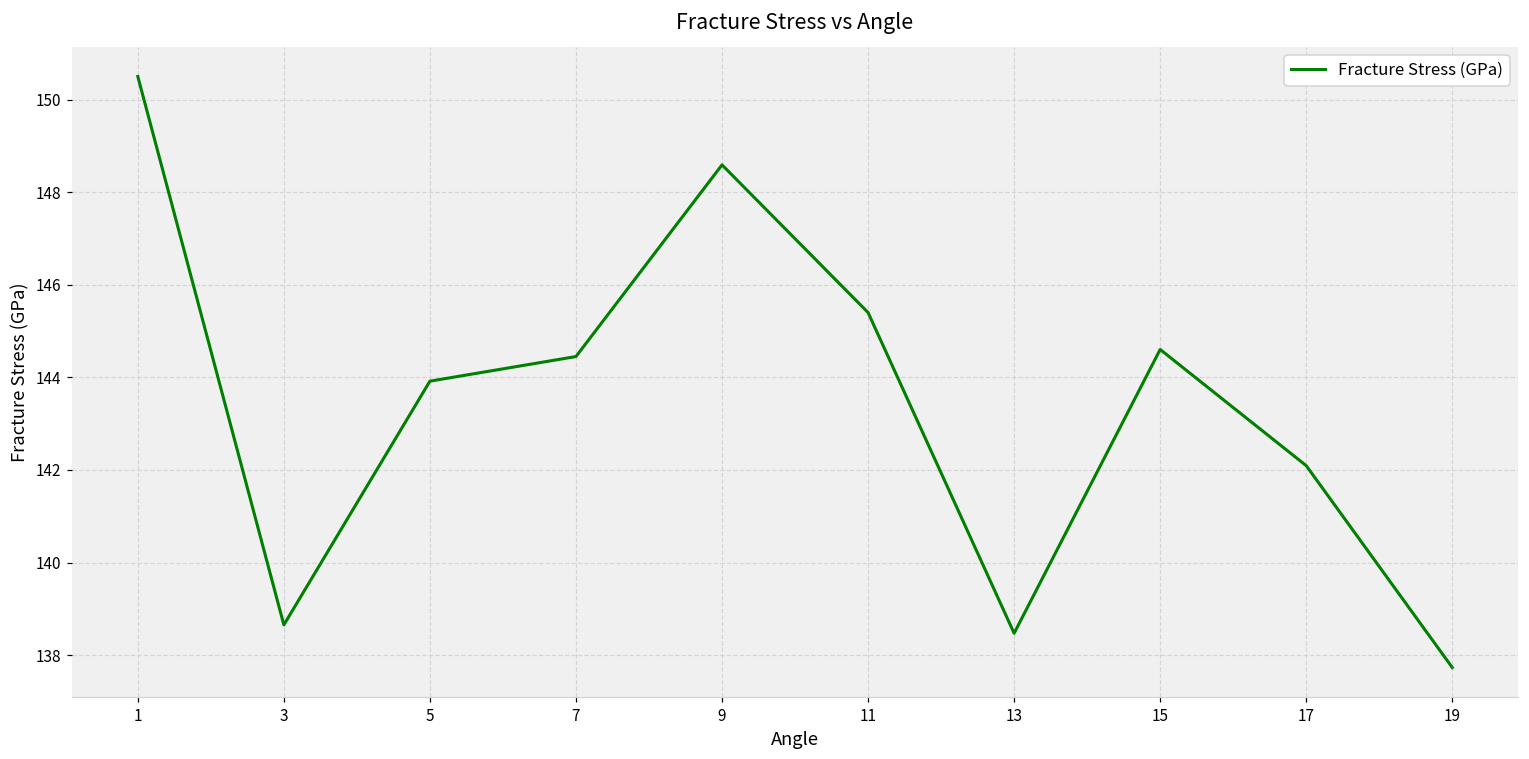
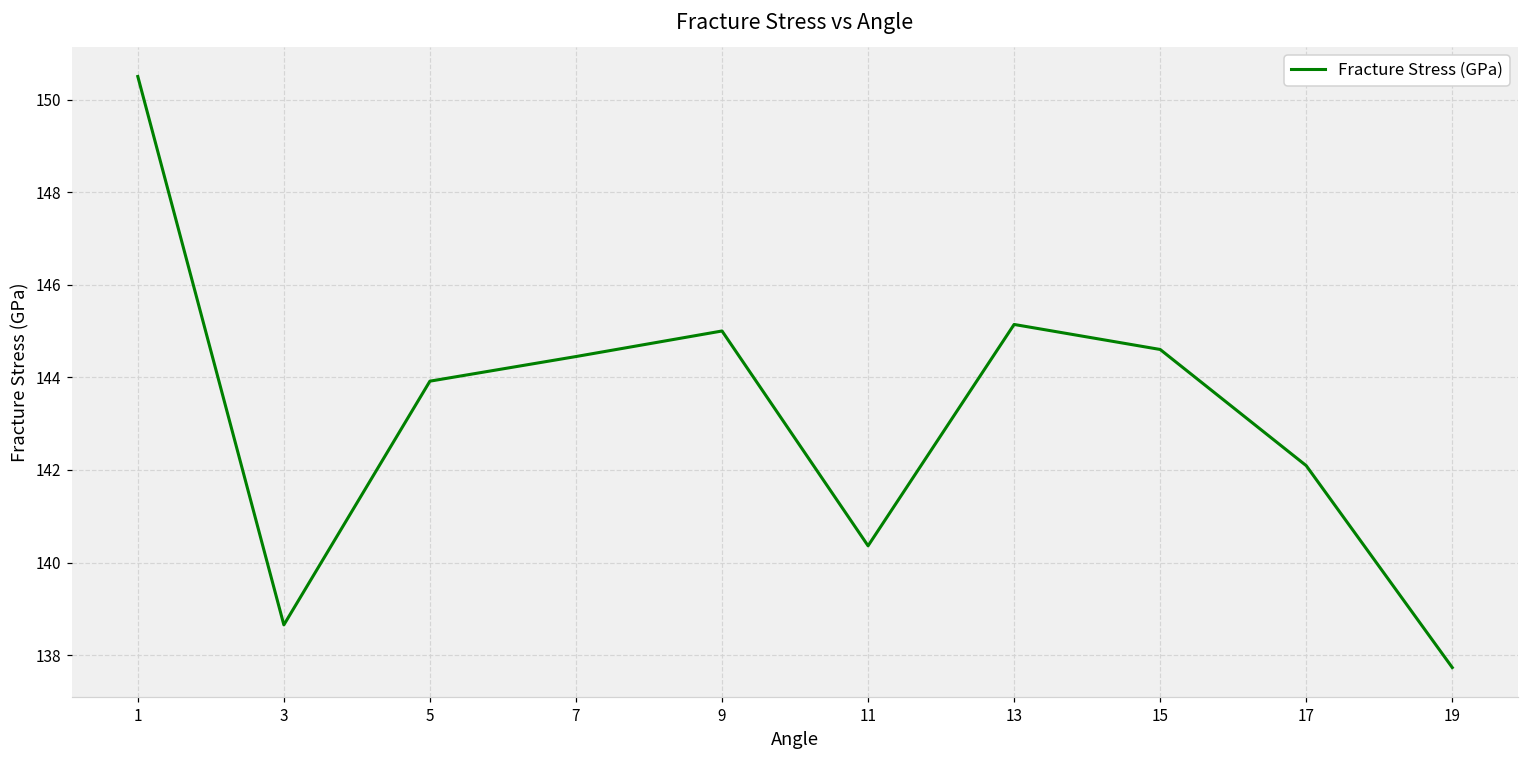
9: 148.6 -> 145.0
11: 145.4 -> 140.4
13: 138.5 -> 145.1
